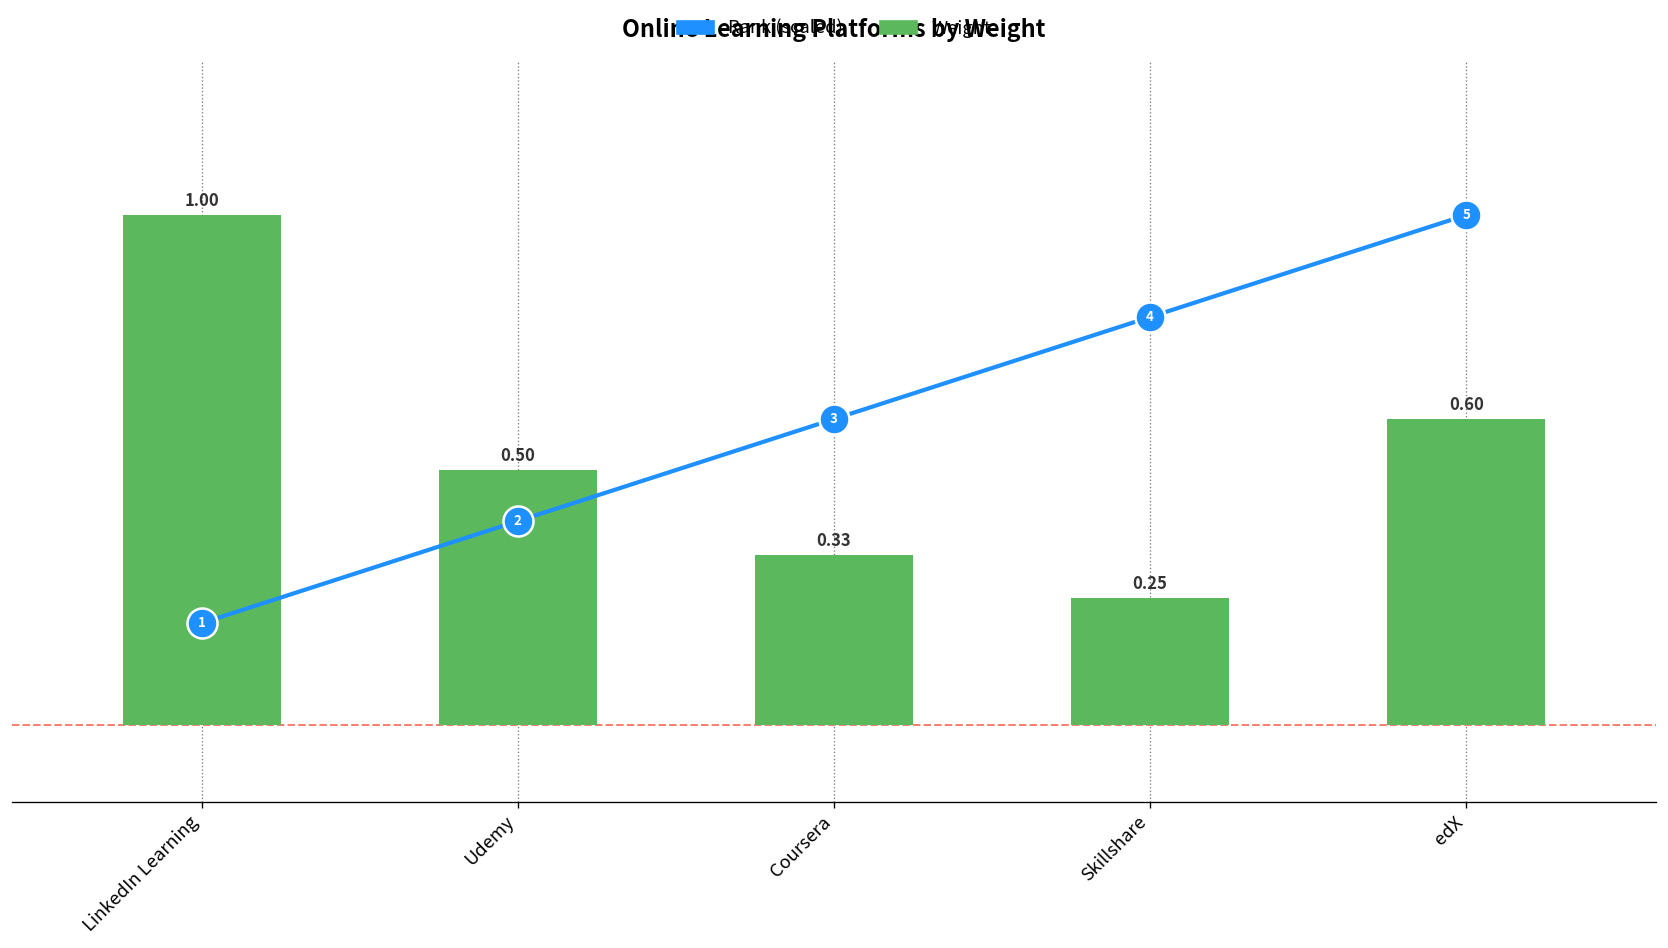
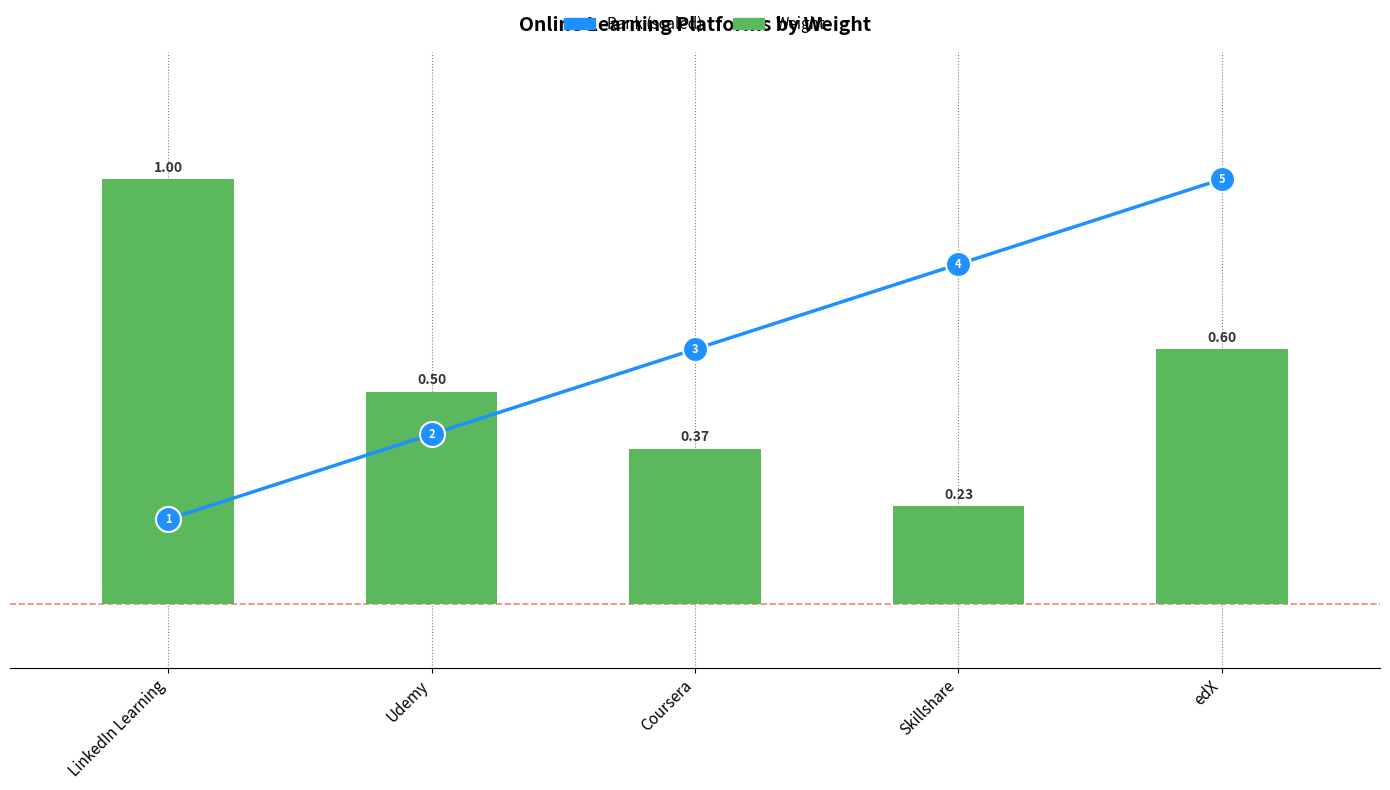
Weight, Coursera: 0.33 -> 0.37
Weight, Skillshare: 0.25 -> 0.23
